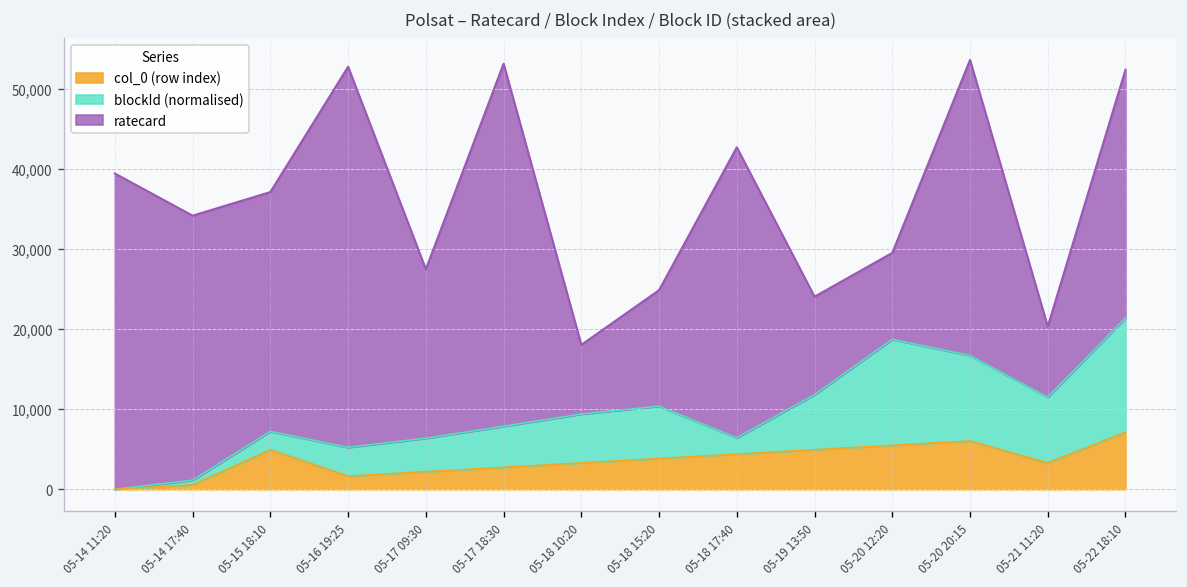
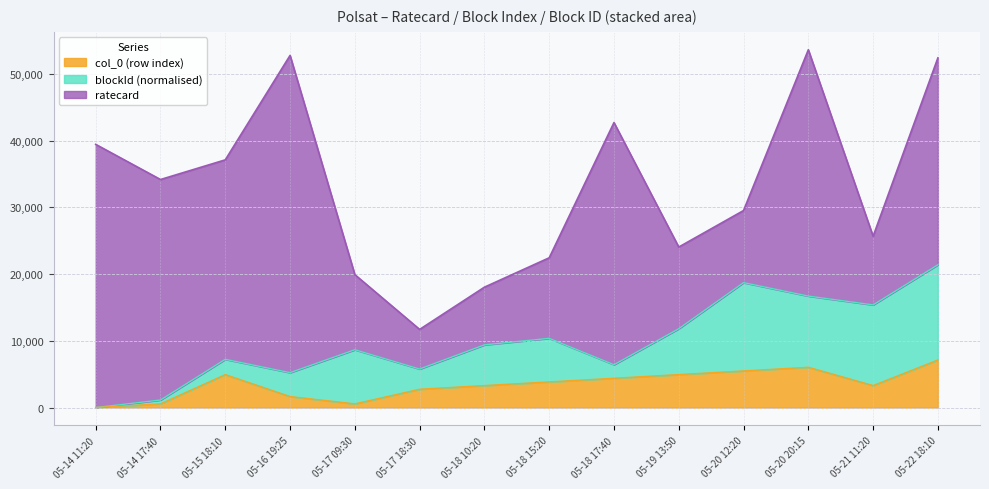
col_0 (row index), 05-17 09:30: 2,000 -> 1,000
blockId (normalised), 05-17 09:30: 4,000 -> 8,000
ratecard, 05-17 09:30: 21,000 -> 11,000
blockId (normalised), 05-17 18:30: 5,000 -> 3,000
ratecard, 05-17 18:30: 45,000 -> 6,000
ratecard, 05-18 15:20: 14,000 -> 12,000
blockId (normalised), 05-21 11:20: 8,000 -> 12,000
ratecard, 05-21 11:20: 9,000 -> 10,000
